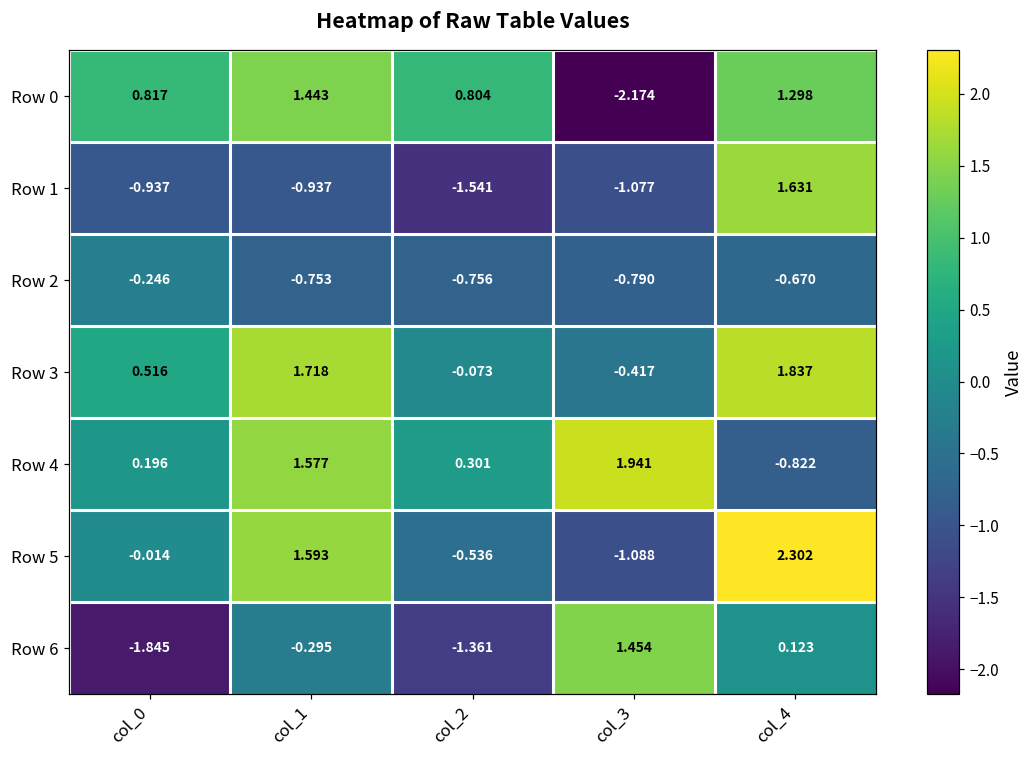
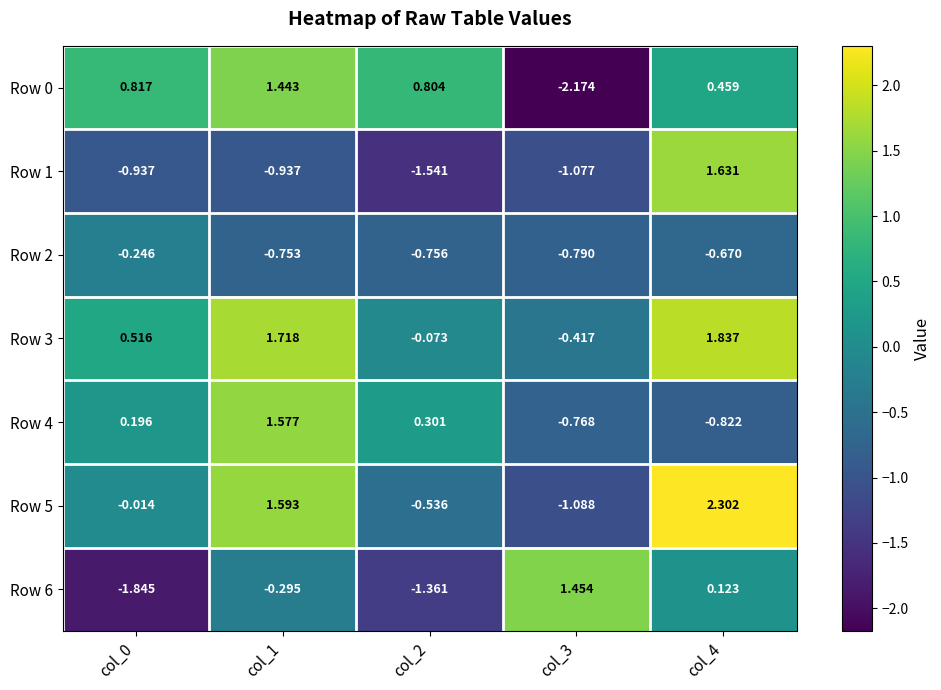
Row 0, col_4: 1.298 -> 0.459
Row 4, col_3: 1.941 -> -0.768
